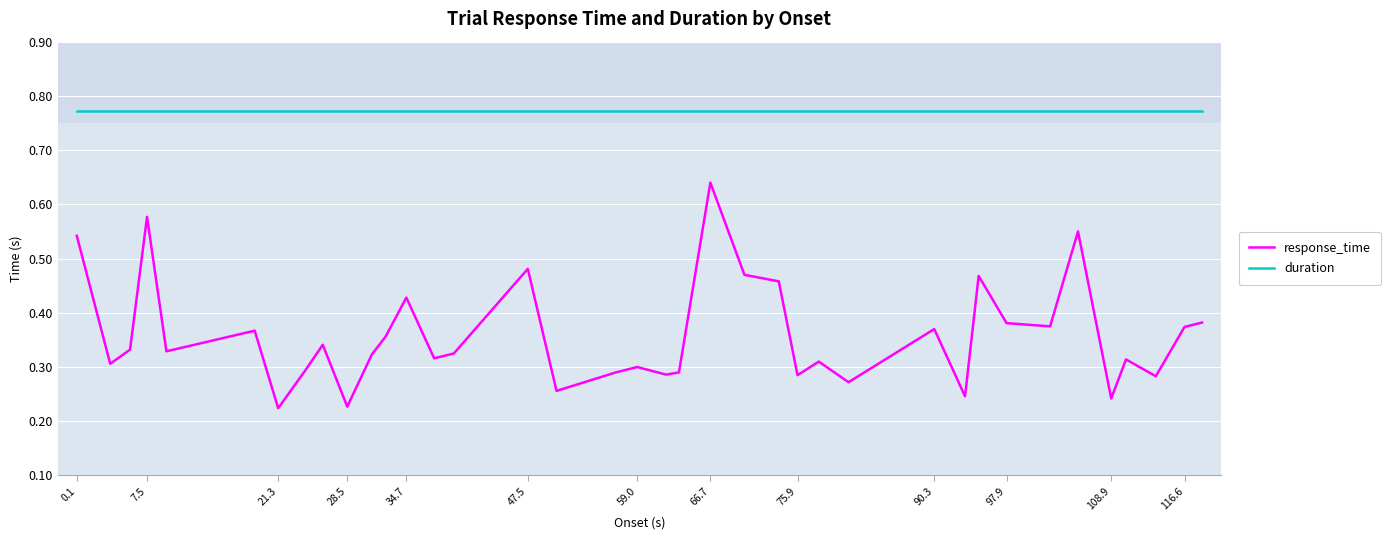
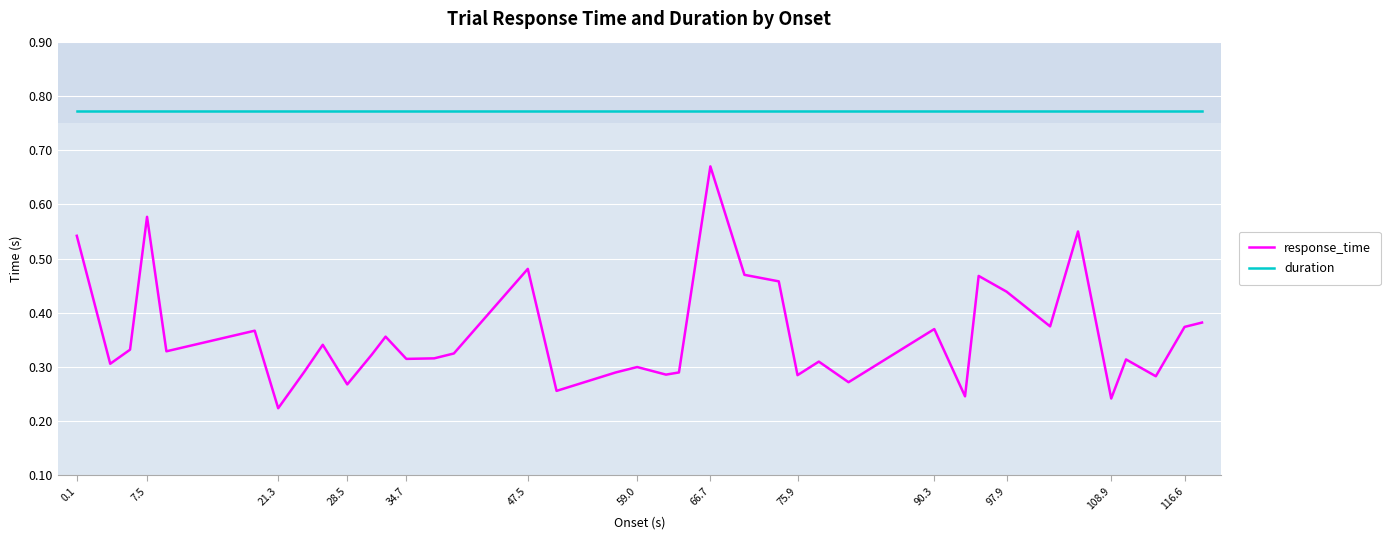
response_time, 28.5: 0.23 -> 0.27
response_time, 34.7: 0.43 -> 0.32
response_time, 66.7: 0.64 -> 0.67
response_time, 97.9: 0.38 -> 0.44
